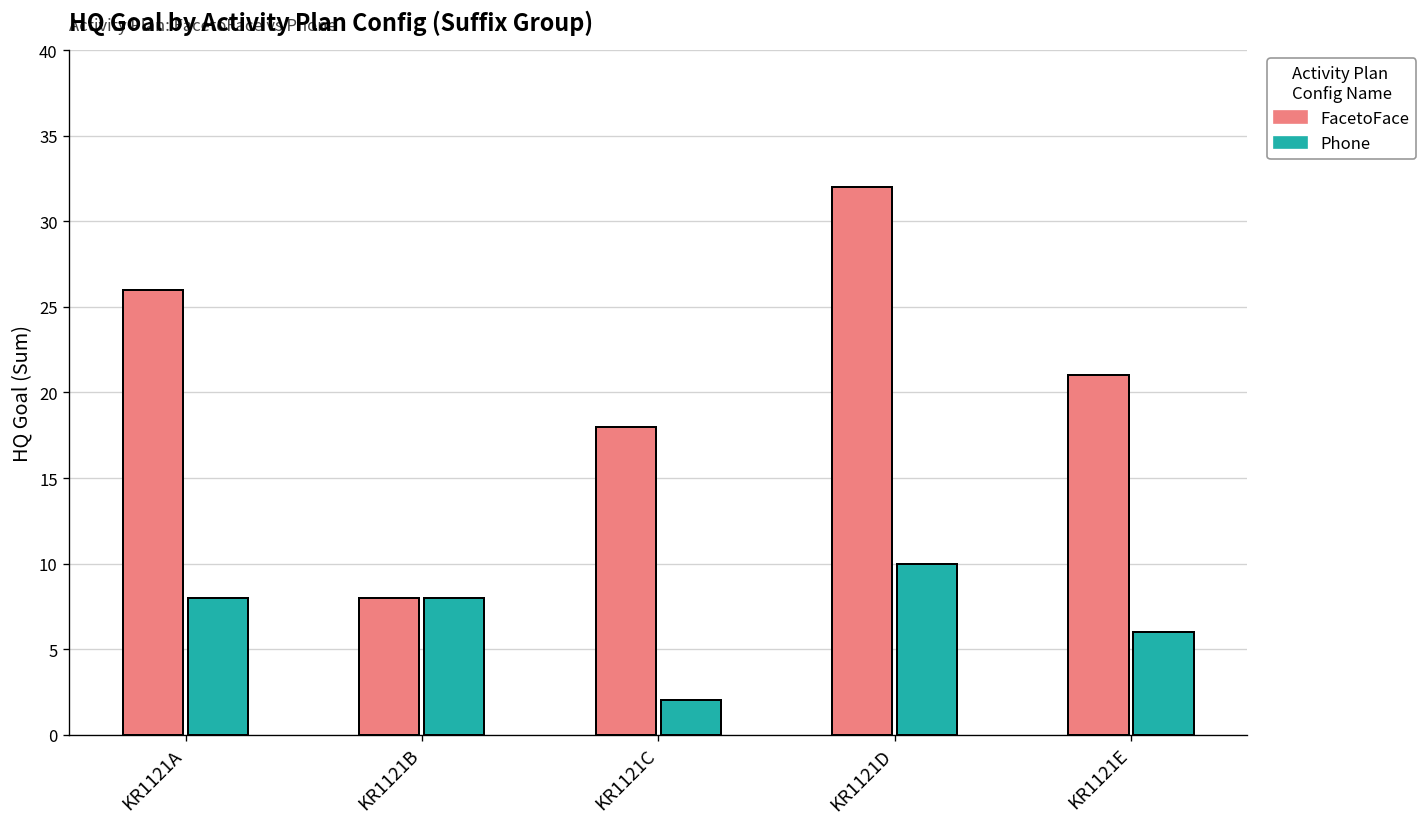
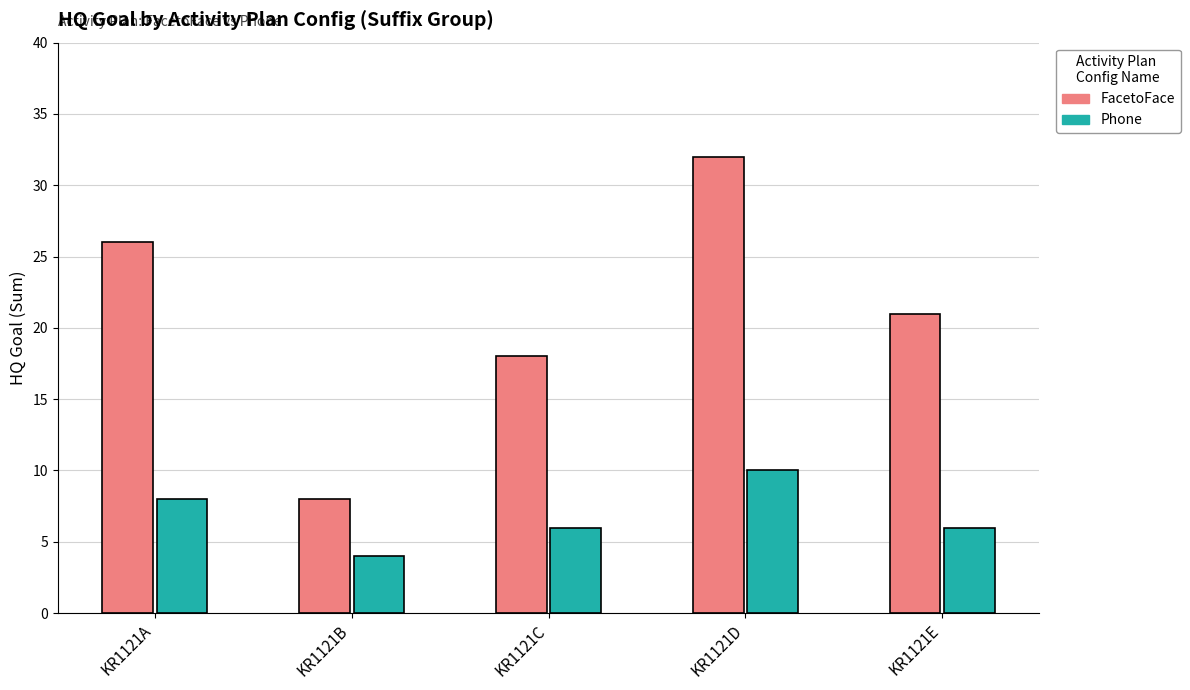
Phone, KR1121B: 8 -> 4
Phone, KR1121C: 2 -> 6
